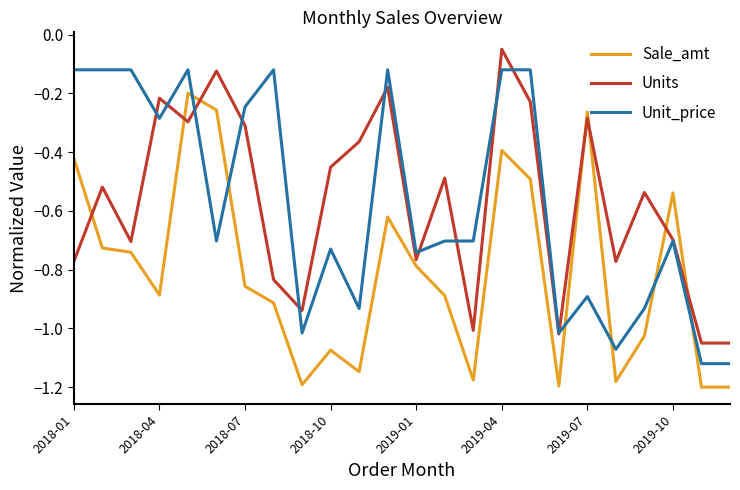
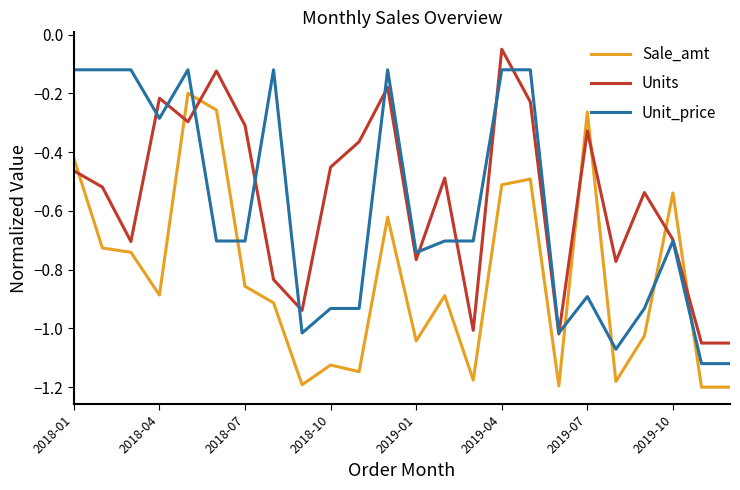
Units, 2018-01: -0.77 -> -0.46
Unit_price, 2018-07: -0.25 -> -0.70
Sale_amt, 2018-10: -1.07 -> -1.12
Unit_price, 2018-10: -0.73 -> -0.93
Sale_amt, 2019-01: -0.79 -> -1.04
Sale_amt, 2019-04: -0.39 -> -0.51
Units, 2019-07: -0.28 -> -0.33
